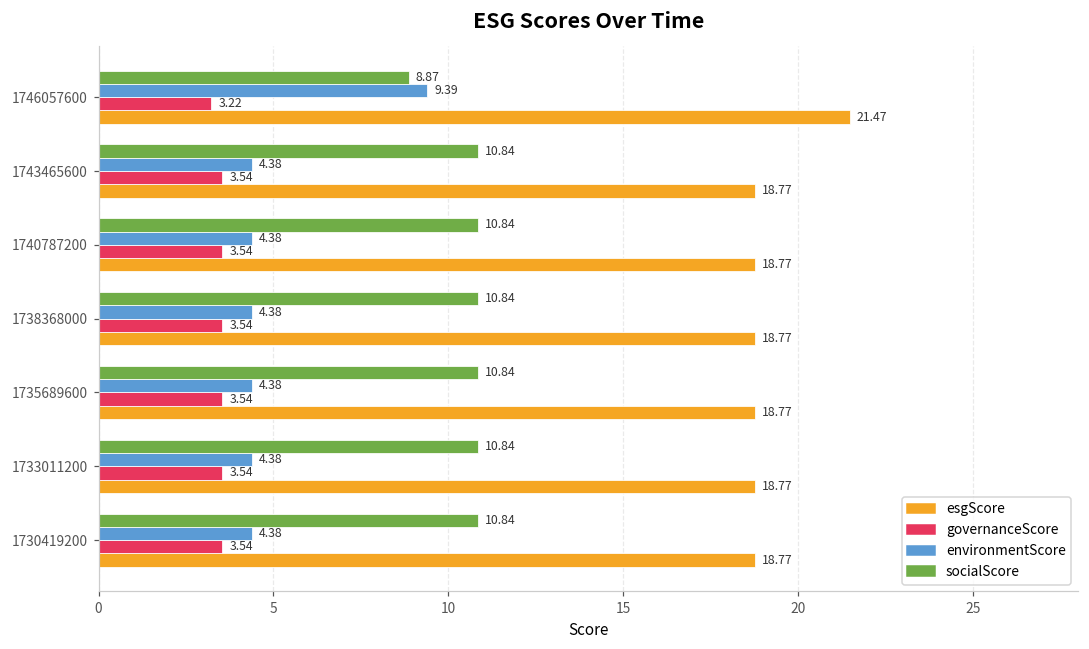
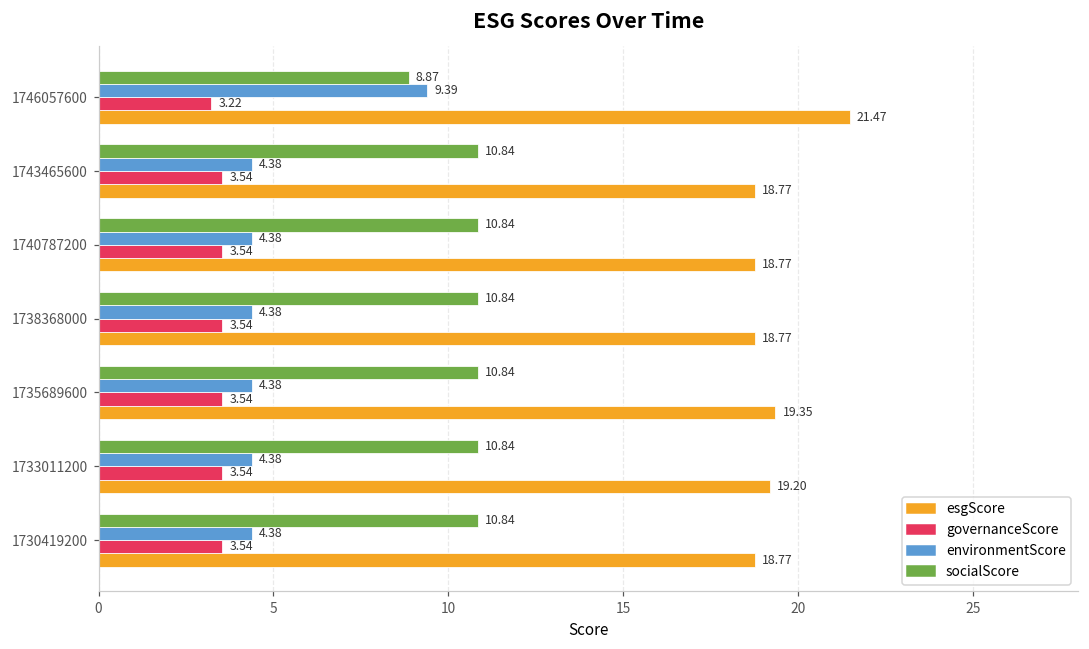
esgScore, 1735689600: 18.77 -> 19.35
esgScore, 1733011200: 18.77 -> 19.20
